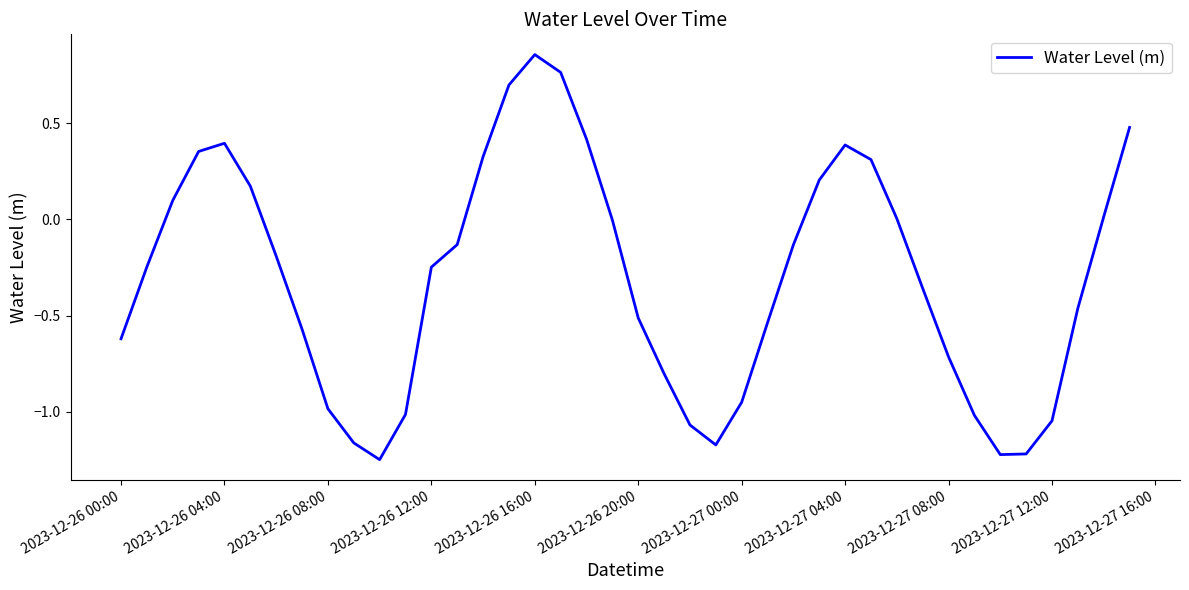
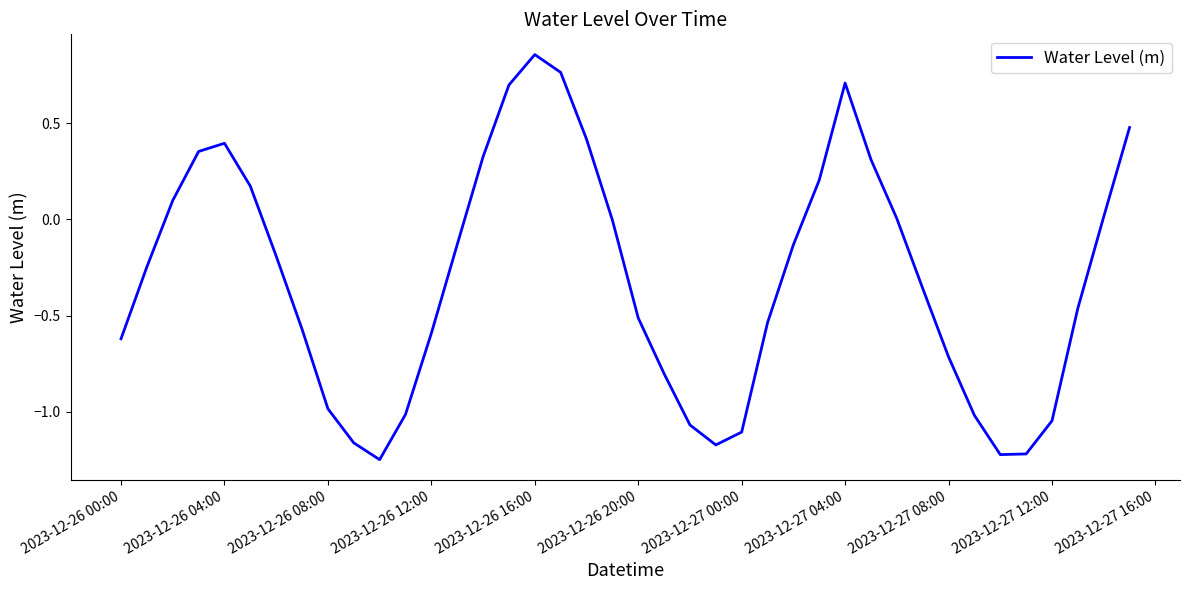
2023-12-26 12:00: -0.25 -> -0.59
2023-12-27 00:00: -0.95 -> -1.10
2023-12-27 04:00: 0.39 -> 0.71
